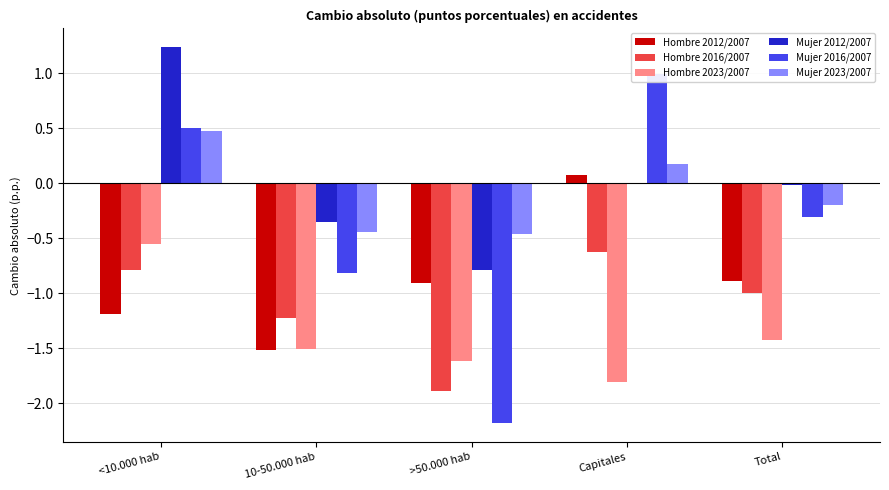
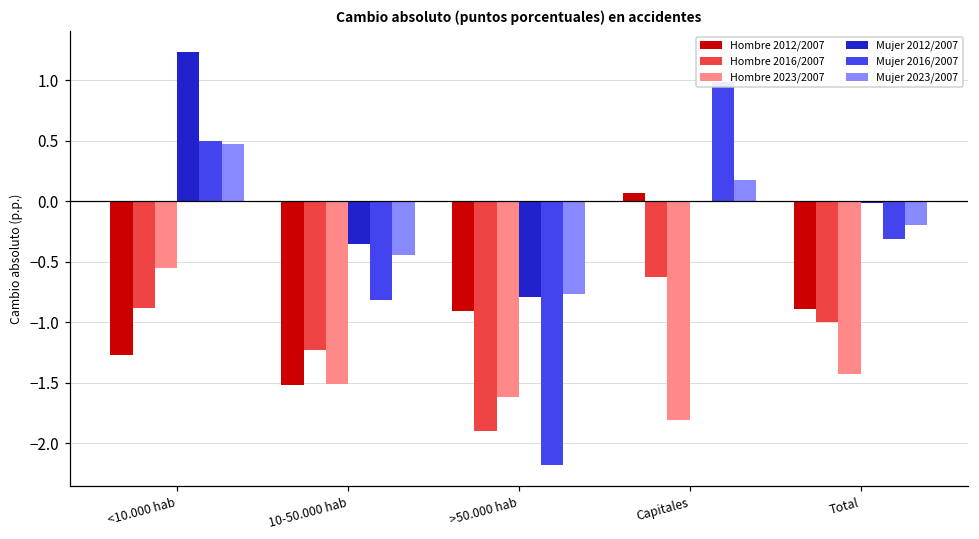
Hombre 2012/2007, <10.000 hab: -1.19 -> -1.27
Hombre 2016/2007, <10.000 hab: -0.79 -> -0.88
Mujer 2023/2007, >50.000 hab: -0.46 -> -0.76
